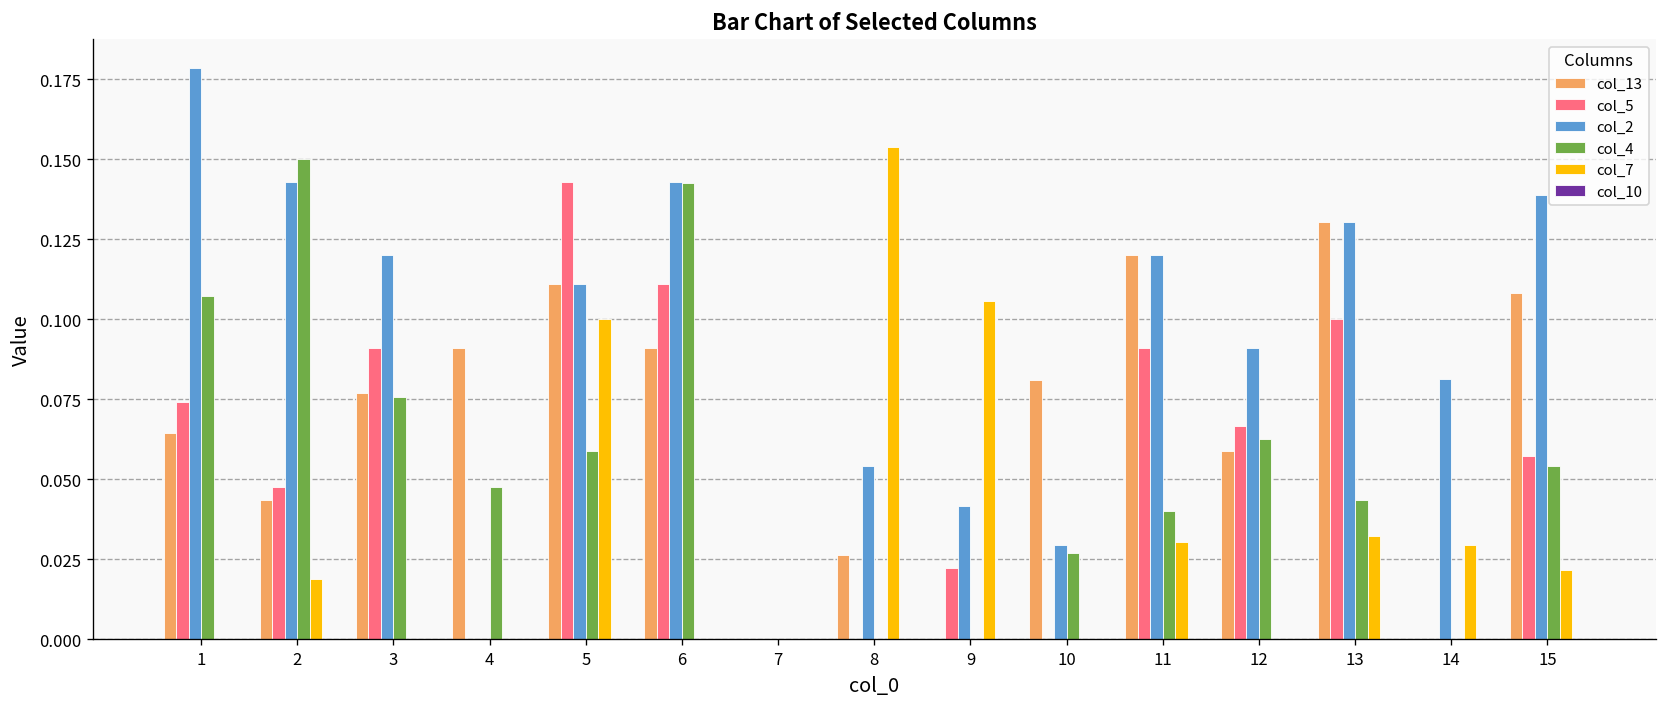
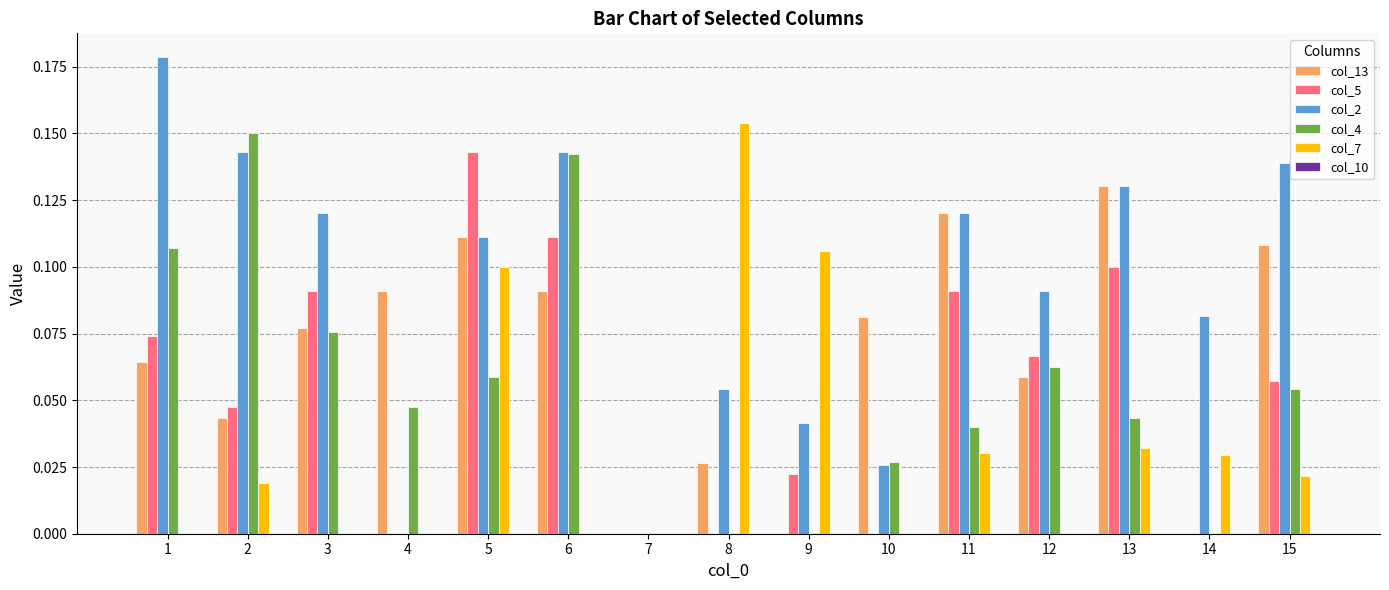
col_2, 10: 0.030 -> 0.026
